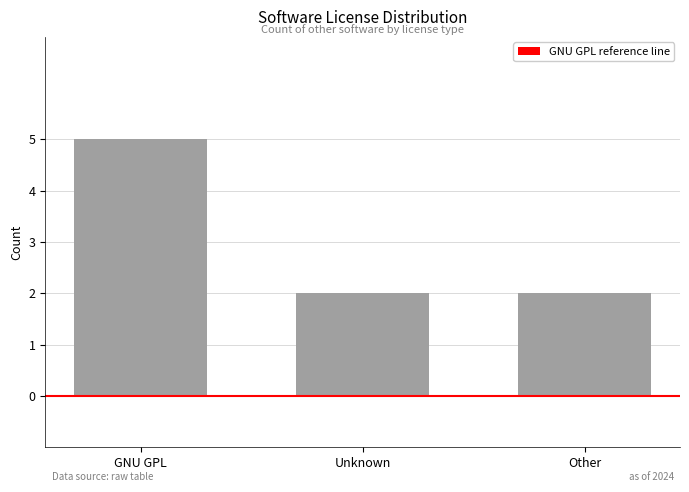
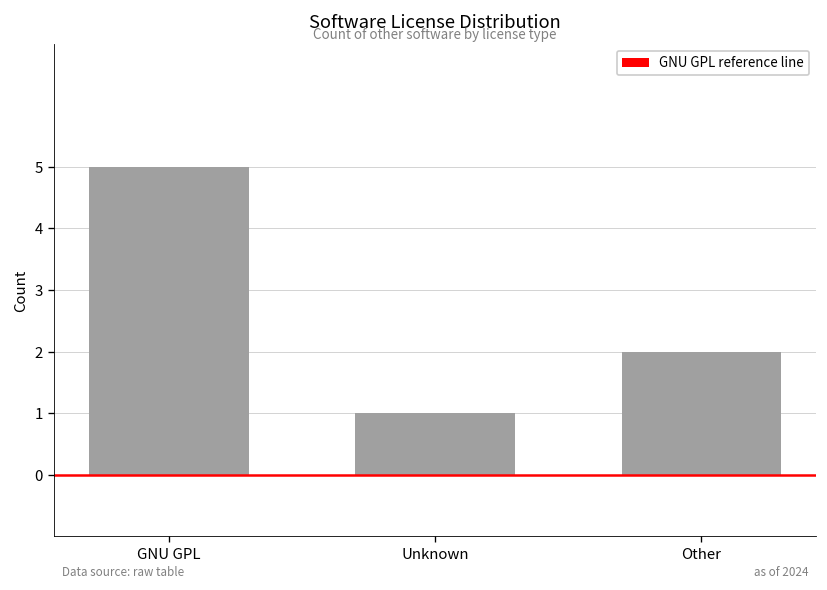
Unknown: 2 -> 1
